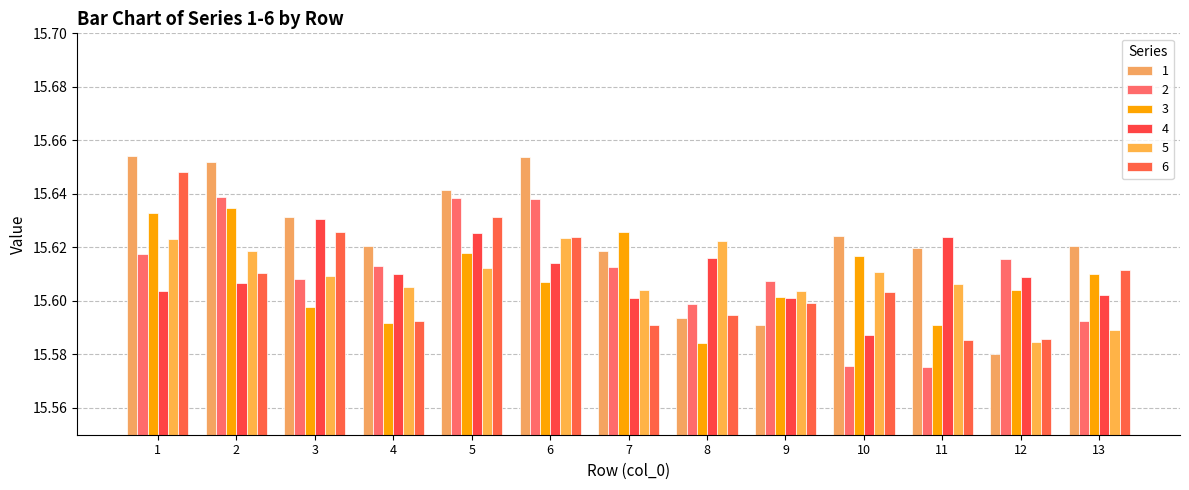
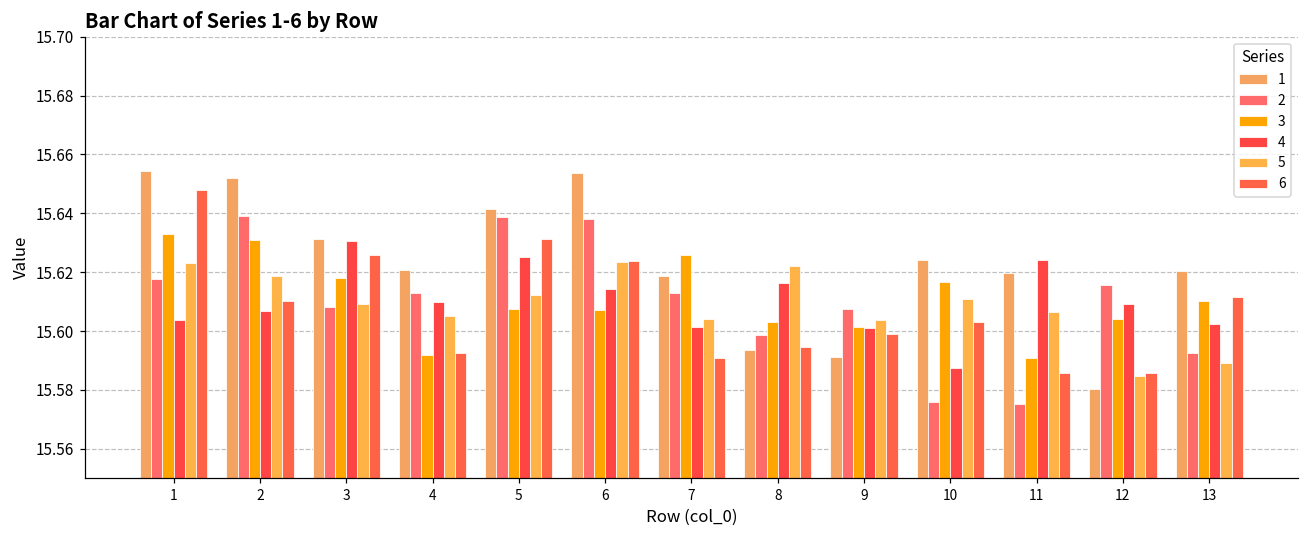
3, 2: 15.635 -> 15.631
3, 3: 15.598 -> 15.618
3, 5: 15.618 -> 15.608
3, 8: 15.584 -> 15.603
